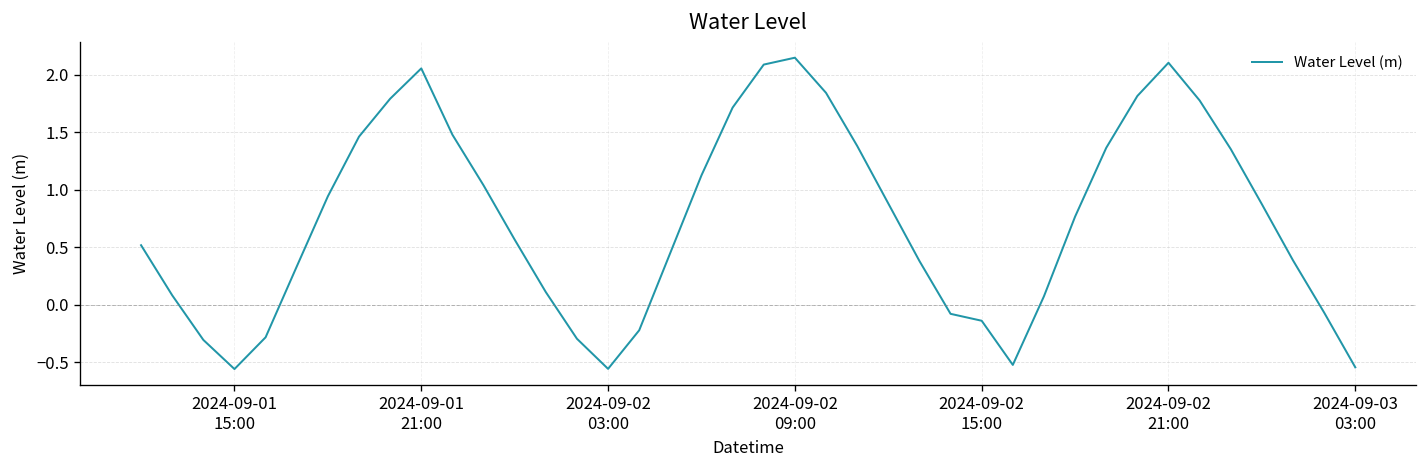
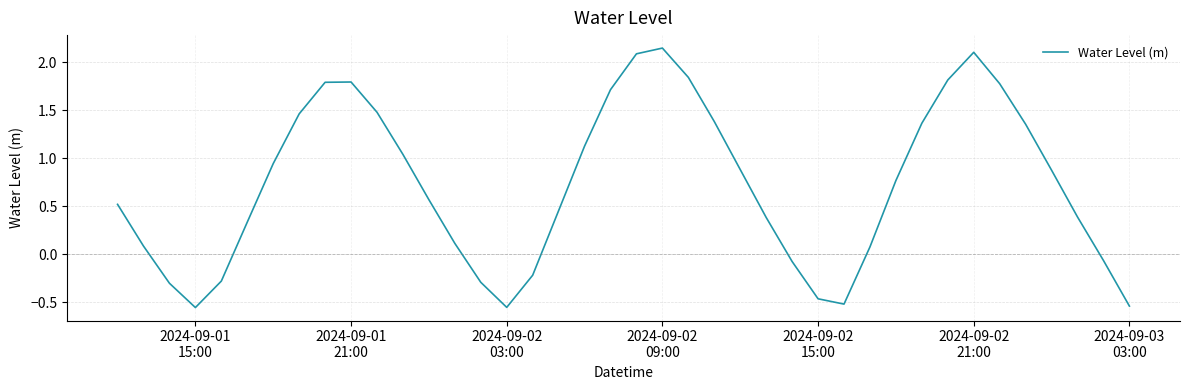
2024-09-01 21:00: 2.1 -> 1.8
2024-09-02 15:00: -0.1 -> -0.5
